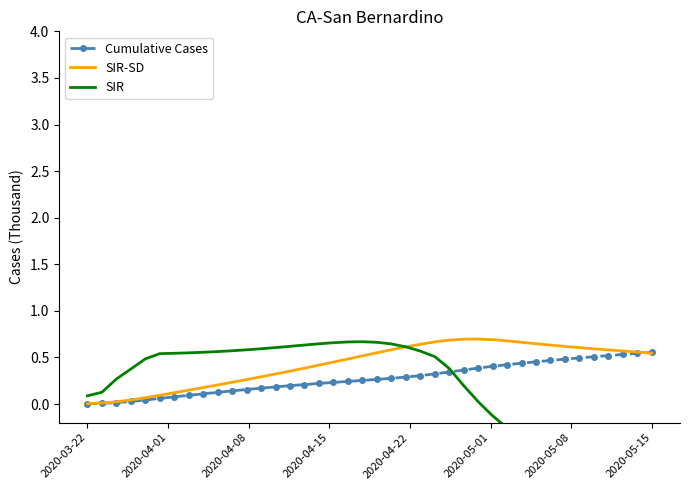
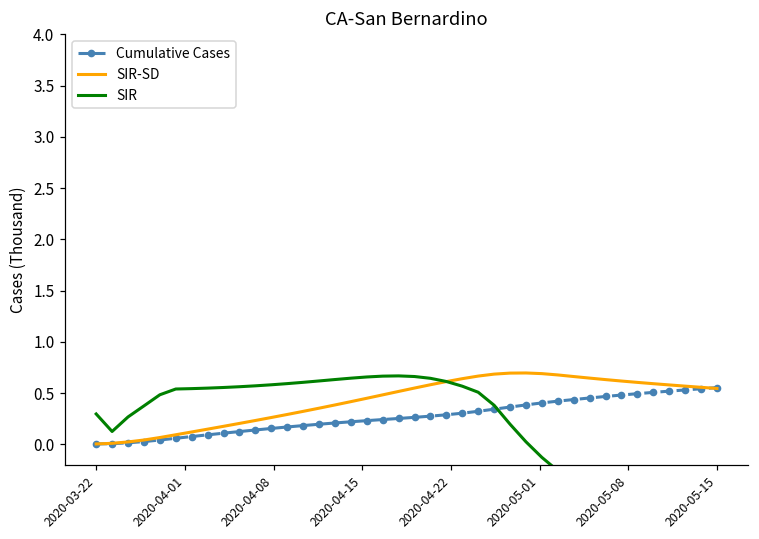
SIR, 2020-03-22: 0.1 -> 0.3
